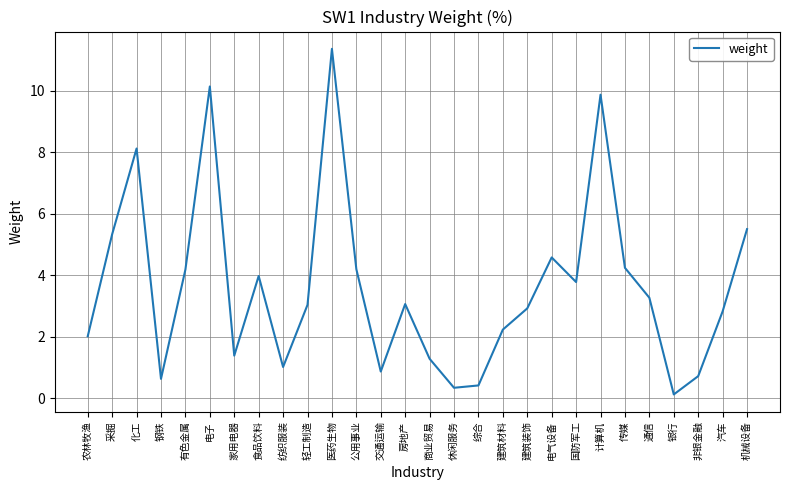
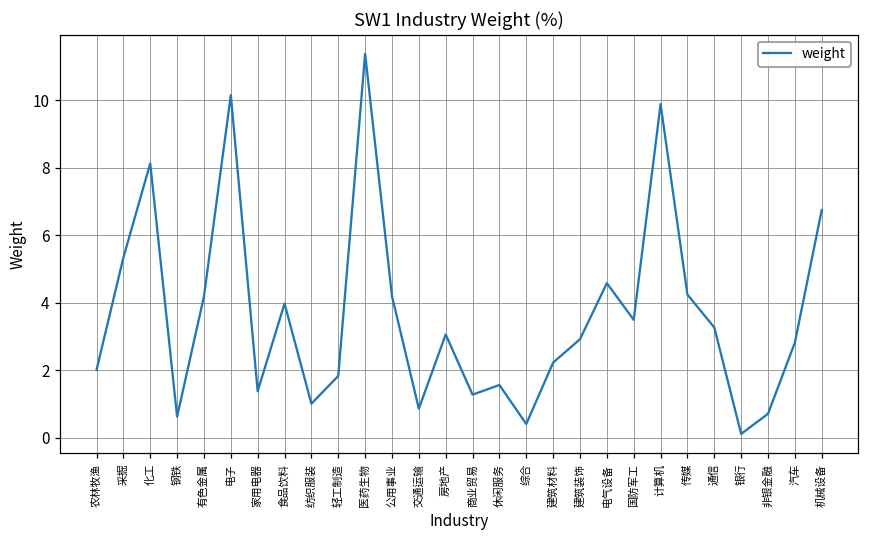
轻工制造: 3.0 -> 1.8
休闲服务: 0.3 -> 1.6
国防军工: 3.8 -> 3.5
机械设备: 5.5 -> 6.7
